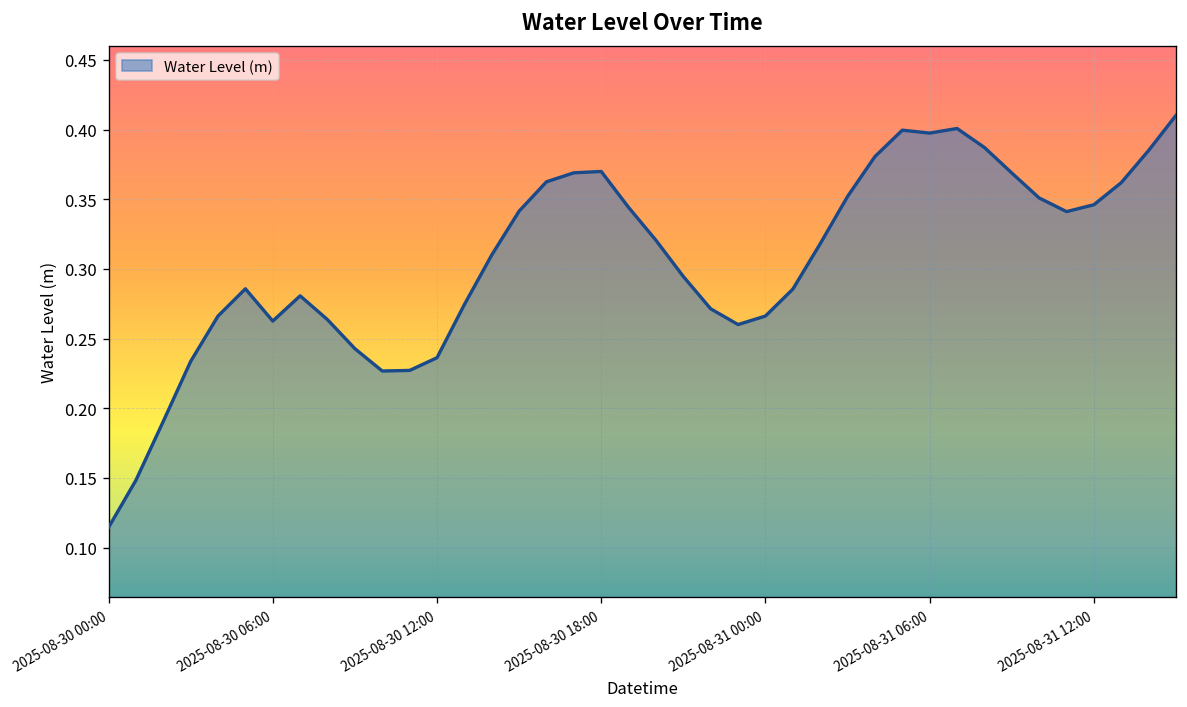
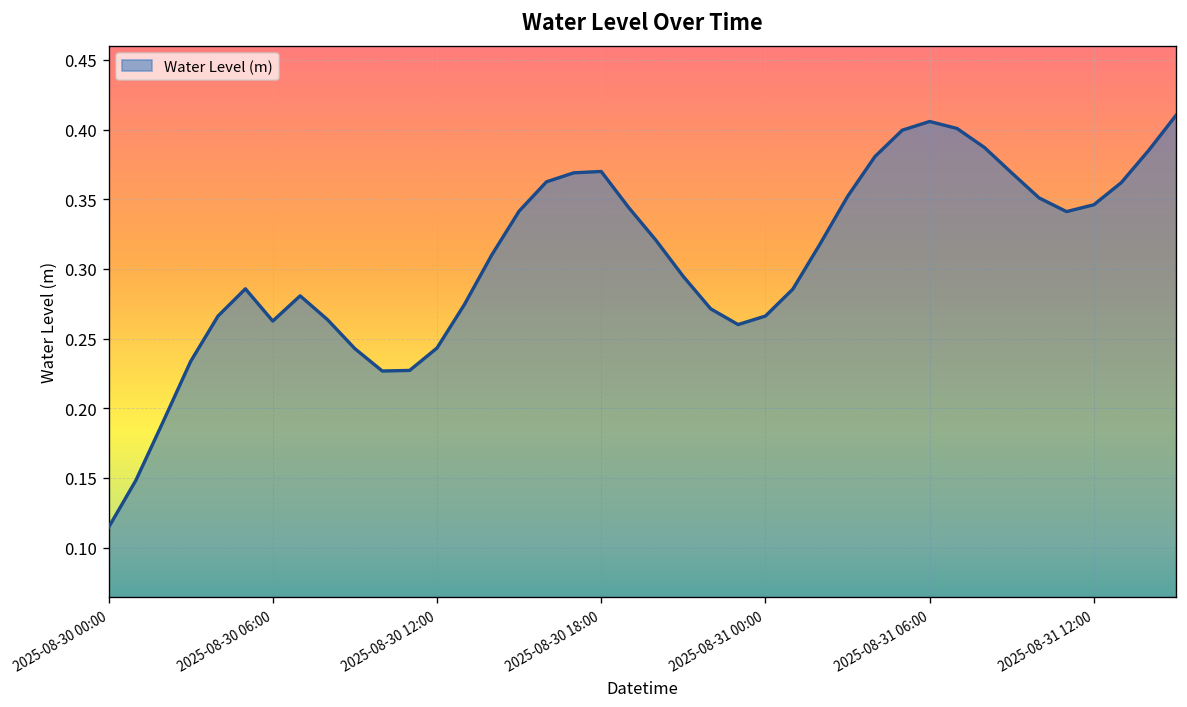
2025-08-30 12:00: 0.236 -> 0.243
2025-08-31 06:00: 0.397 -> 0.406
